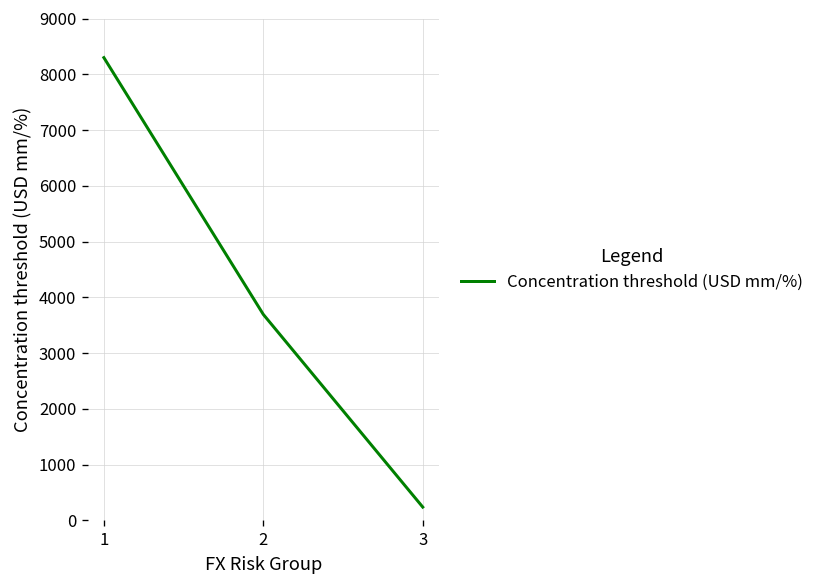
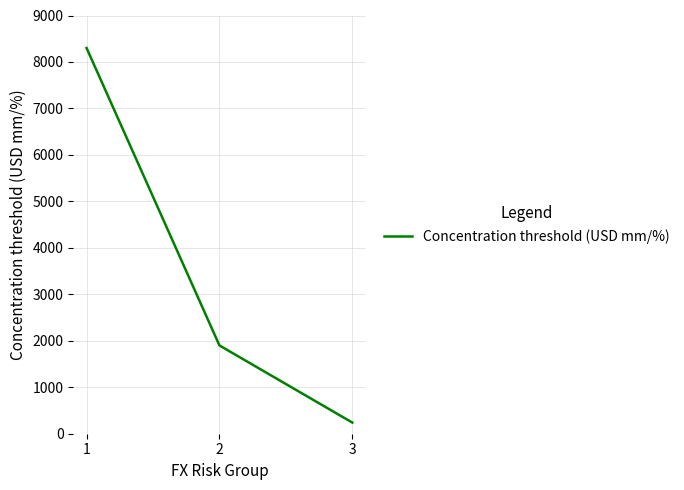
2: 3700 -> 1900
